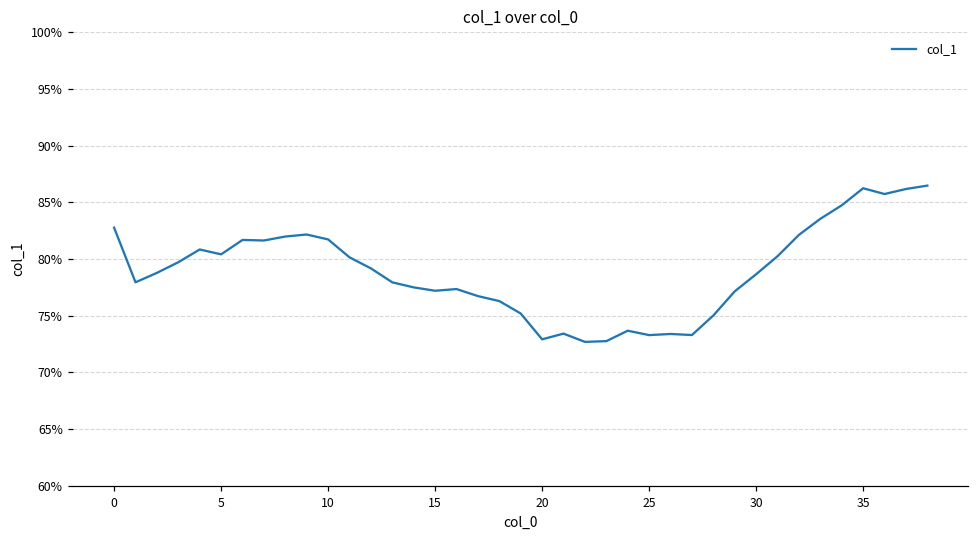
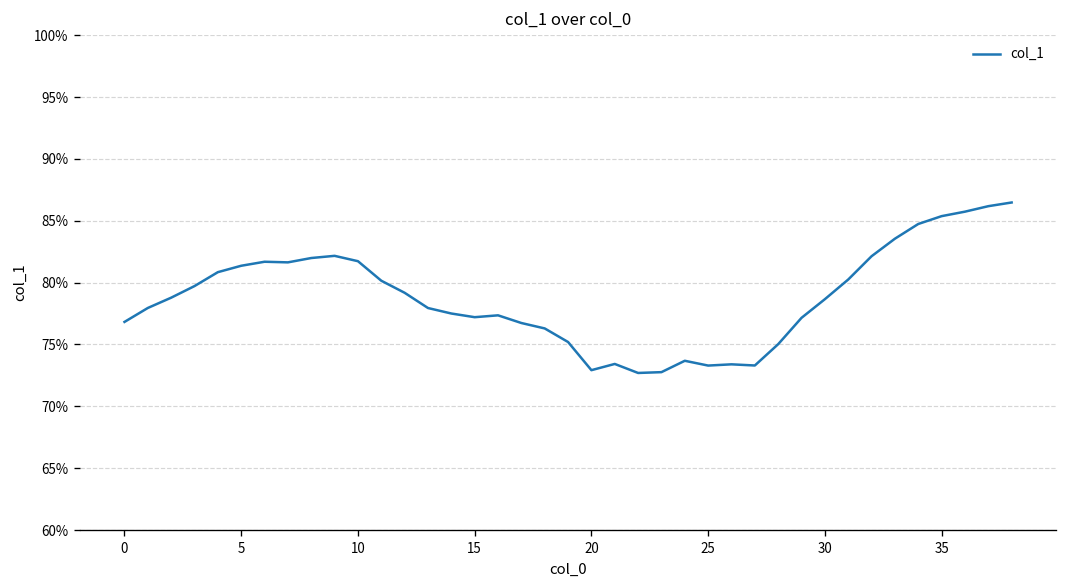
0: 82.8% -> 76.8%
5: 80.4% -> 81.4%
35: 86.2% -> 85.4%
